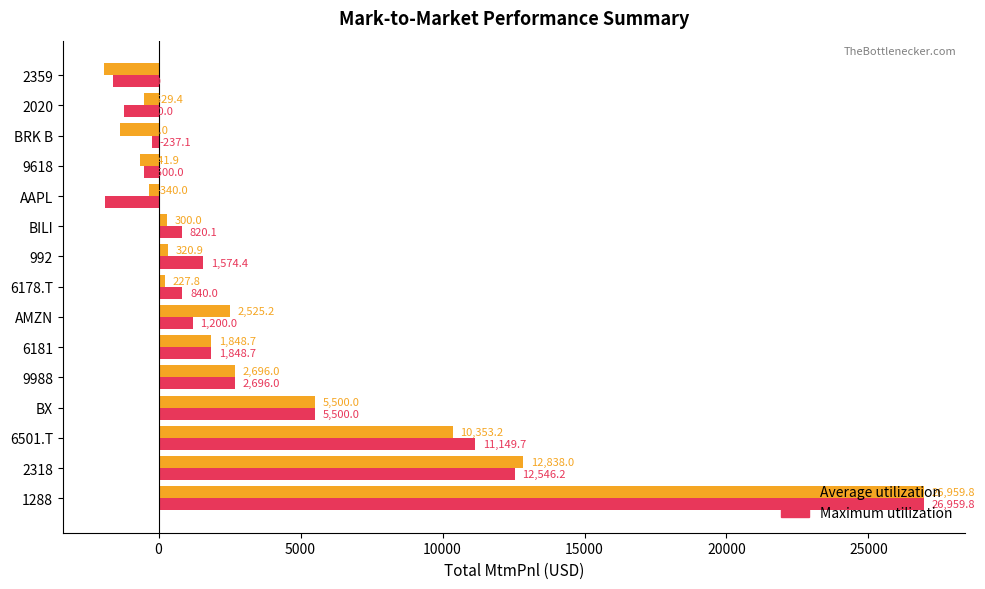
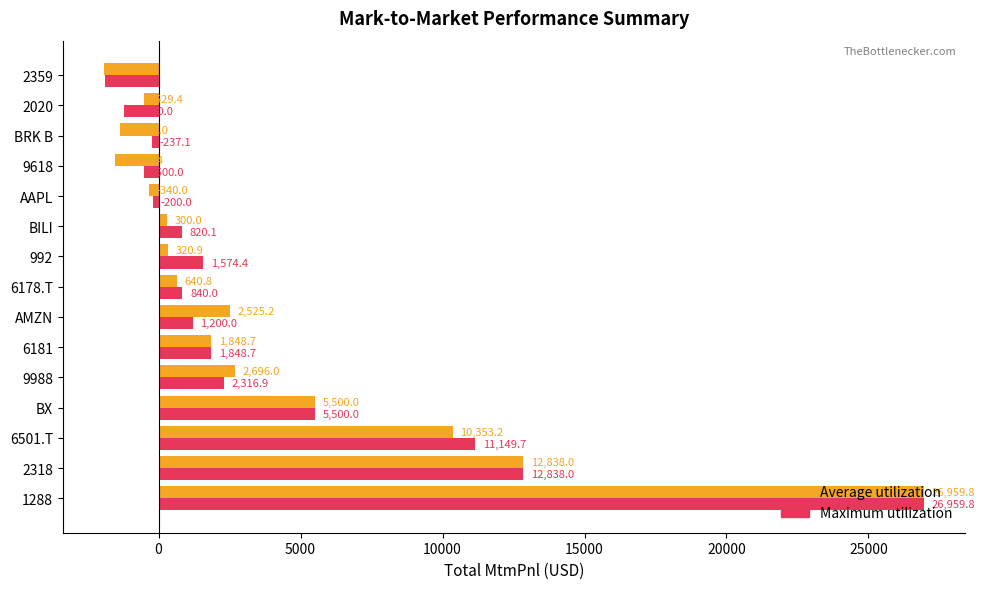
Maximum utilization, 2359: -1600 -> -1900
Average utilization, 9618: -600 -> -1500
Maximum utilization, AAPL: -1900 -> -200
Average utilization, 6178.T: 227.8 -> 640.8
Maximum utilization, 9988: 2,696.0 -> 2,316.9
Maximum utilization, 2318: 12,546.2 -> 12,838.0
